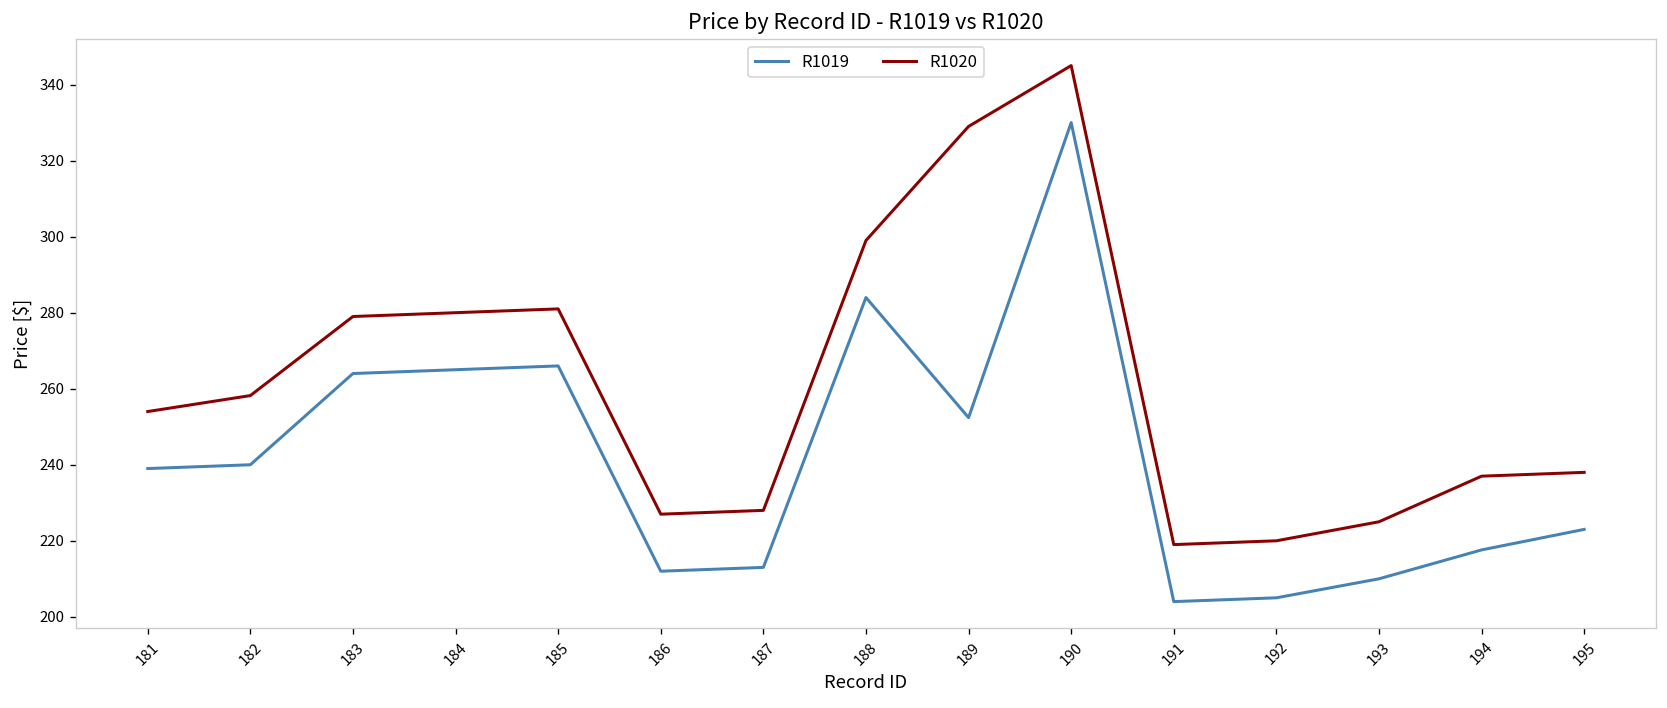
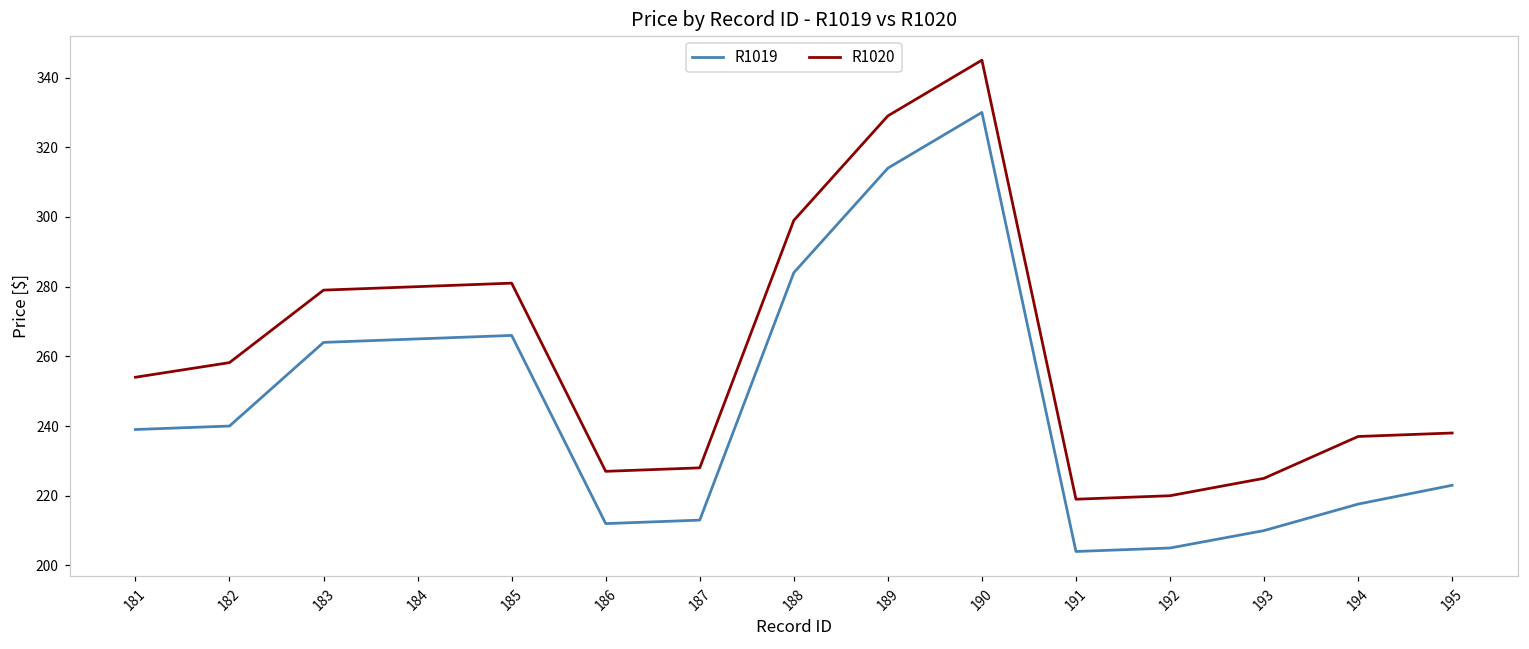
R1019, 189: 252 -> 314
